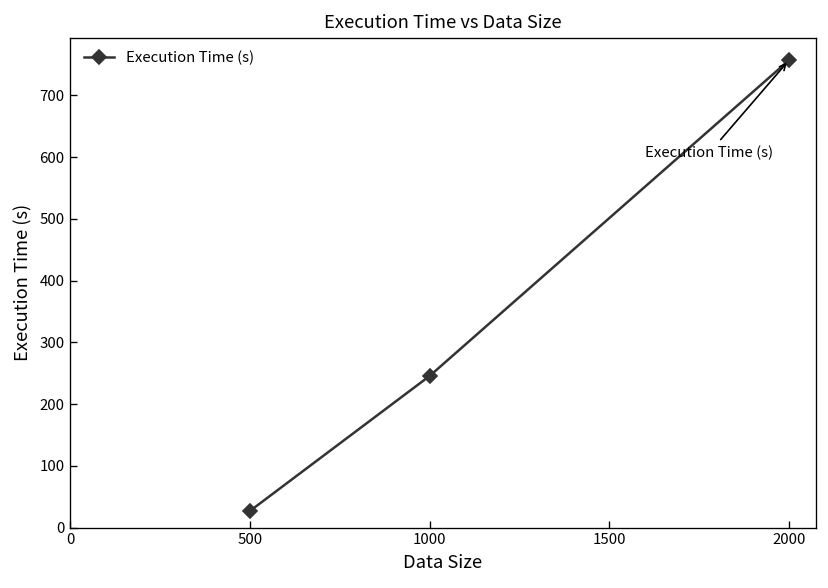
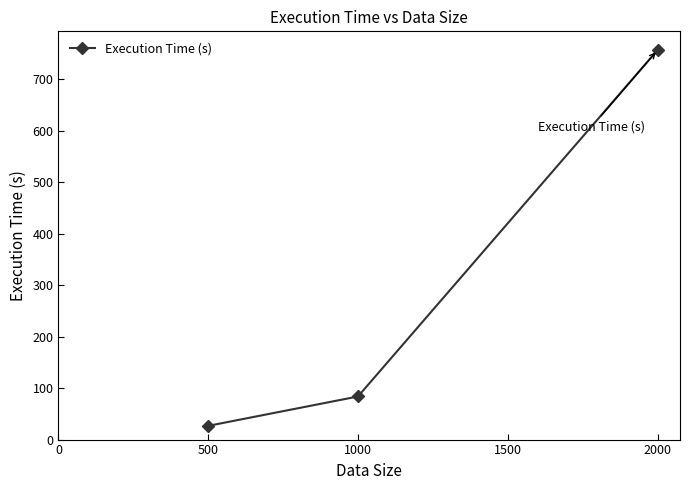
1000: 250 -> 80
